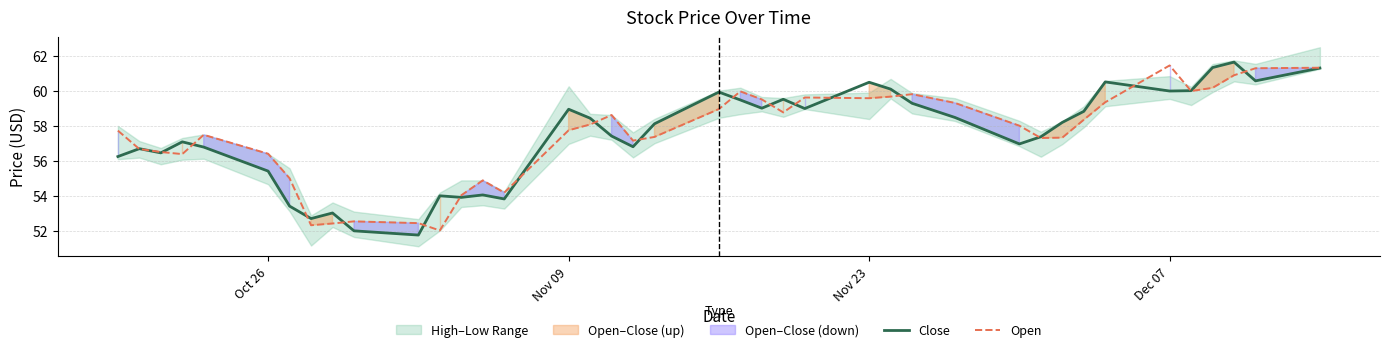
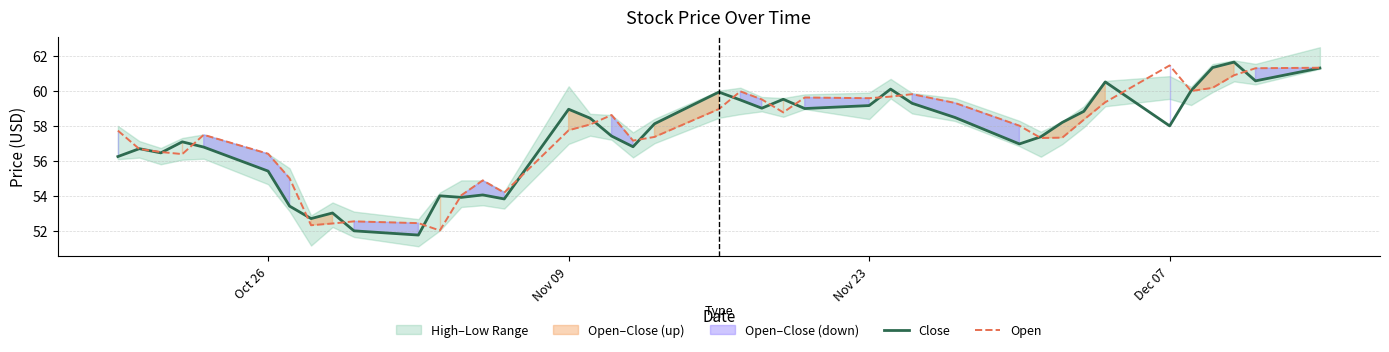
Close, Nov 23: 60.5 -> 59.2
Close, Dec 07: 60.0 -> 58.0
